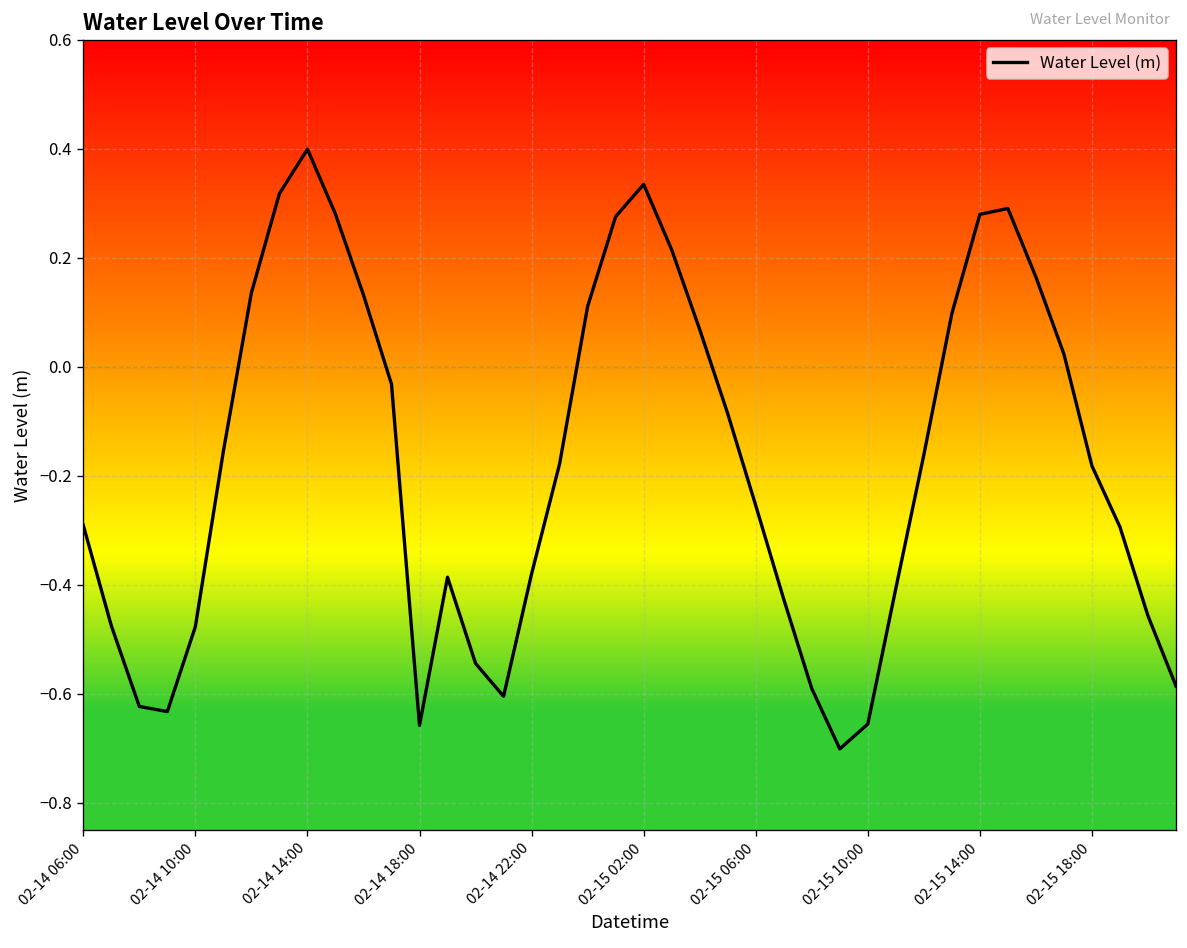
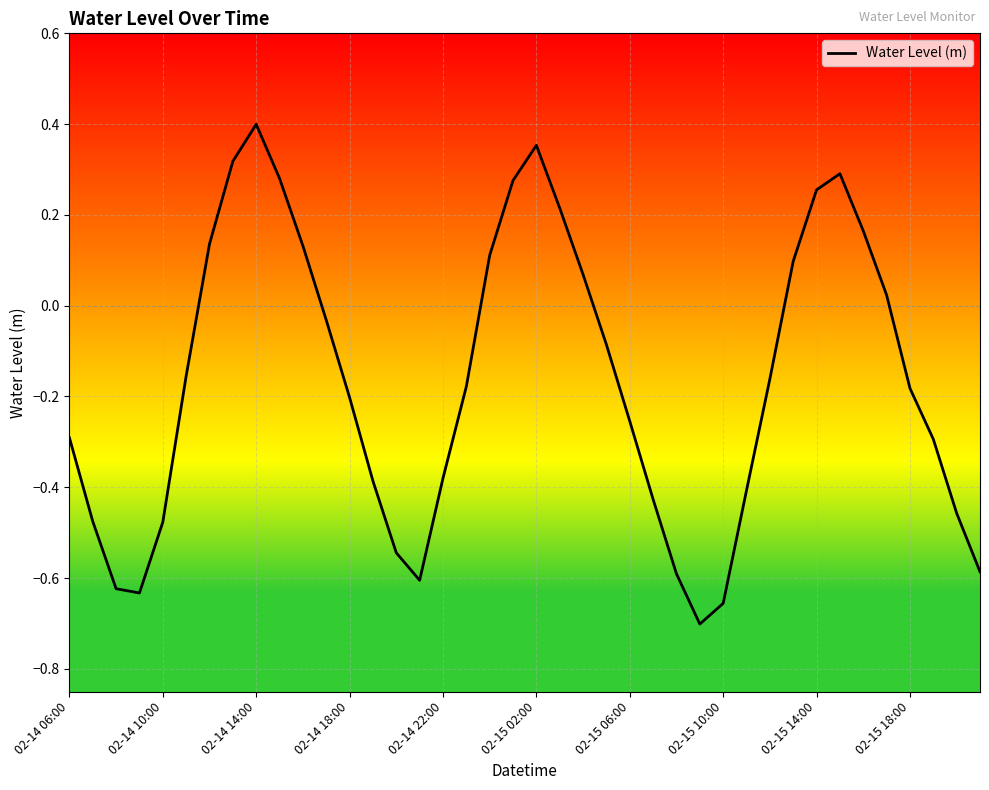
02-14 18:00: -0.66 -> -0.20
02-15 02:00: 0.34 -> 0.35
02-15 14:00: 0.28 -> 0.26
